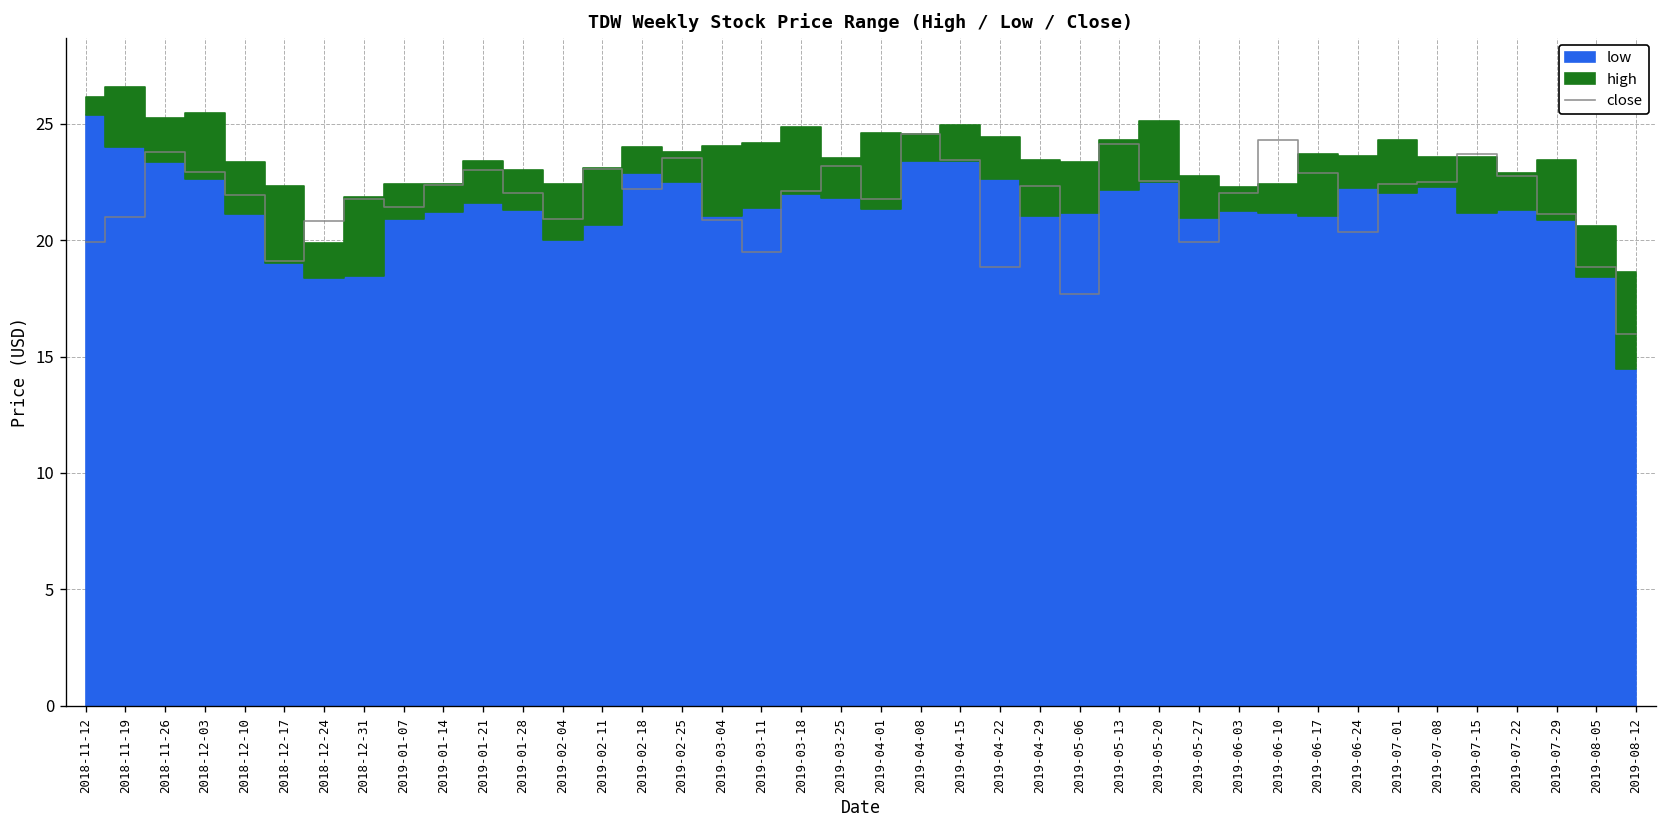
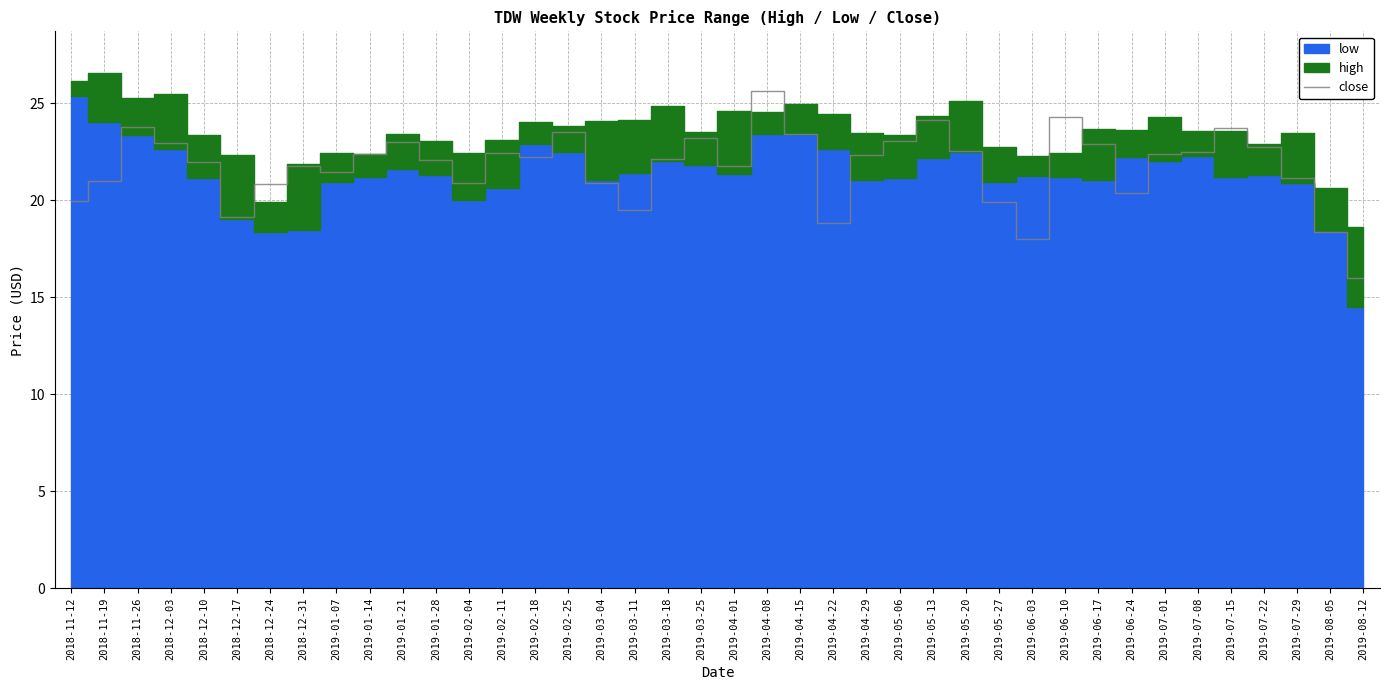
close, 2019-02-11: 23.1 -> 22.4
close, 2019-04-08: 24.6 -> 25.6
close, 2019-05-06: 17.7 -> 23.0
close, 2019-06-03: 22.0 -> 18.0
close, 2019-08-05: 18.8 -> 18.3
